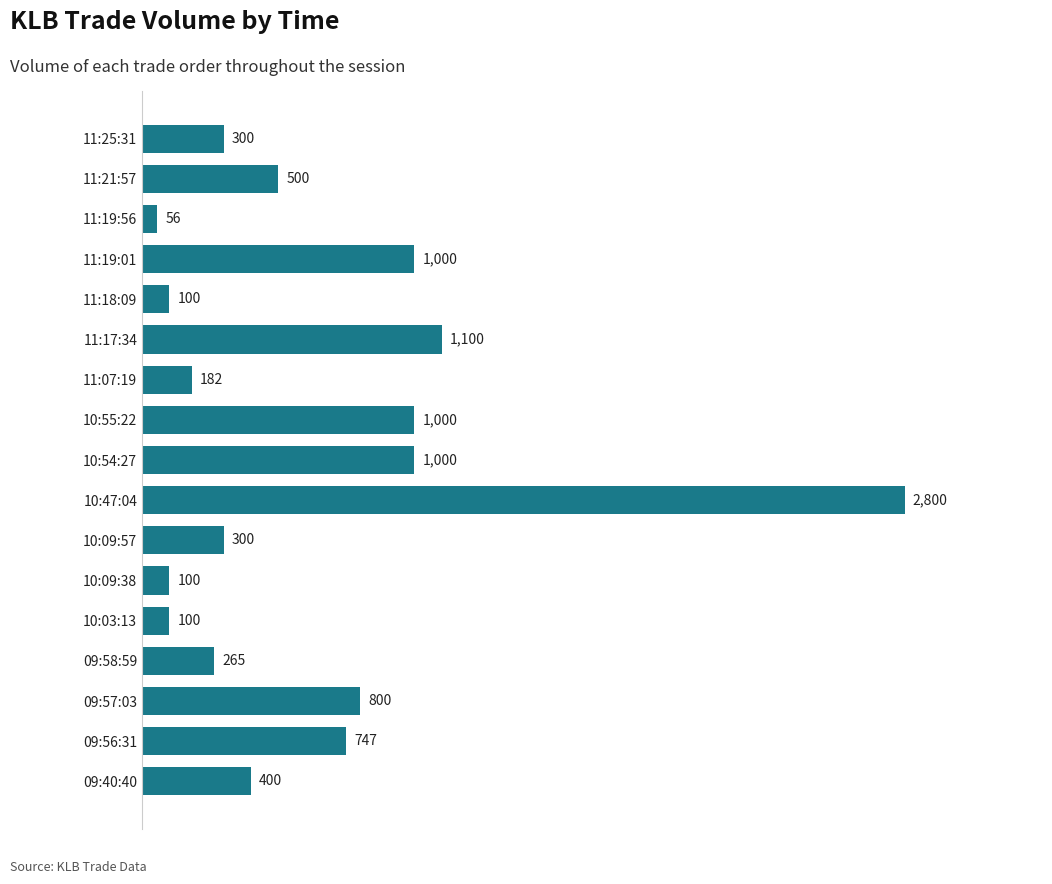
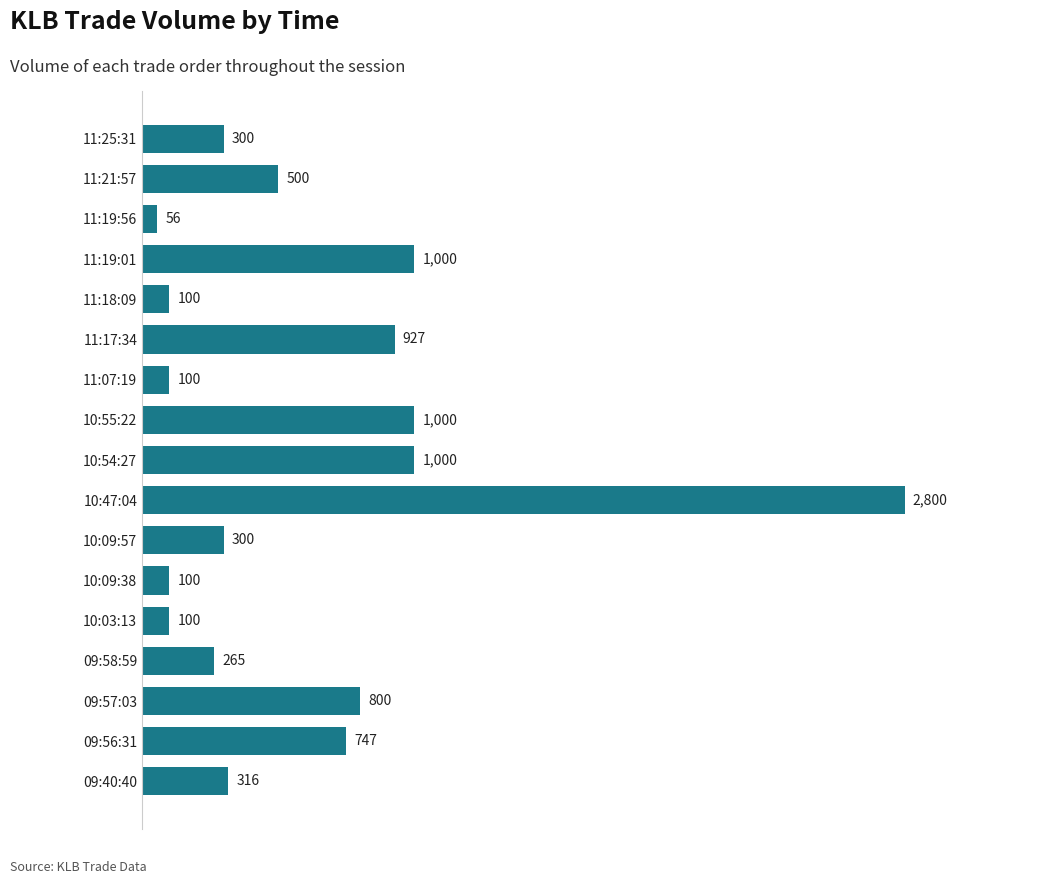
11:17:34: 1,100 -> 927
11:07:19: 182 -> 100
09:40:40: 400 -> 316
